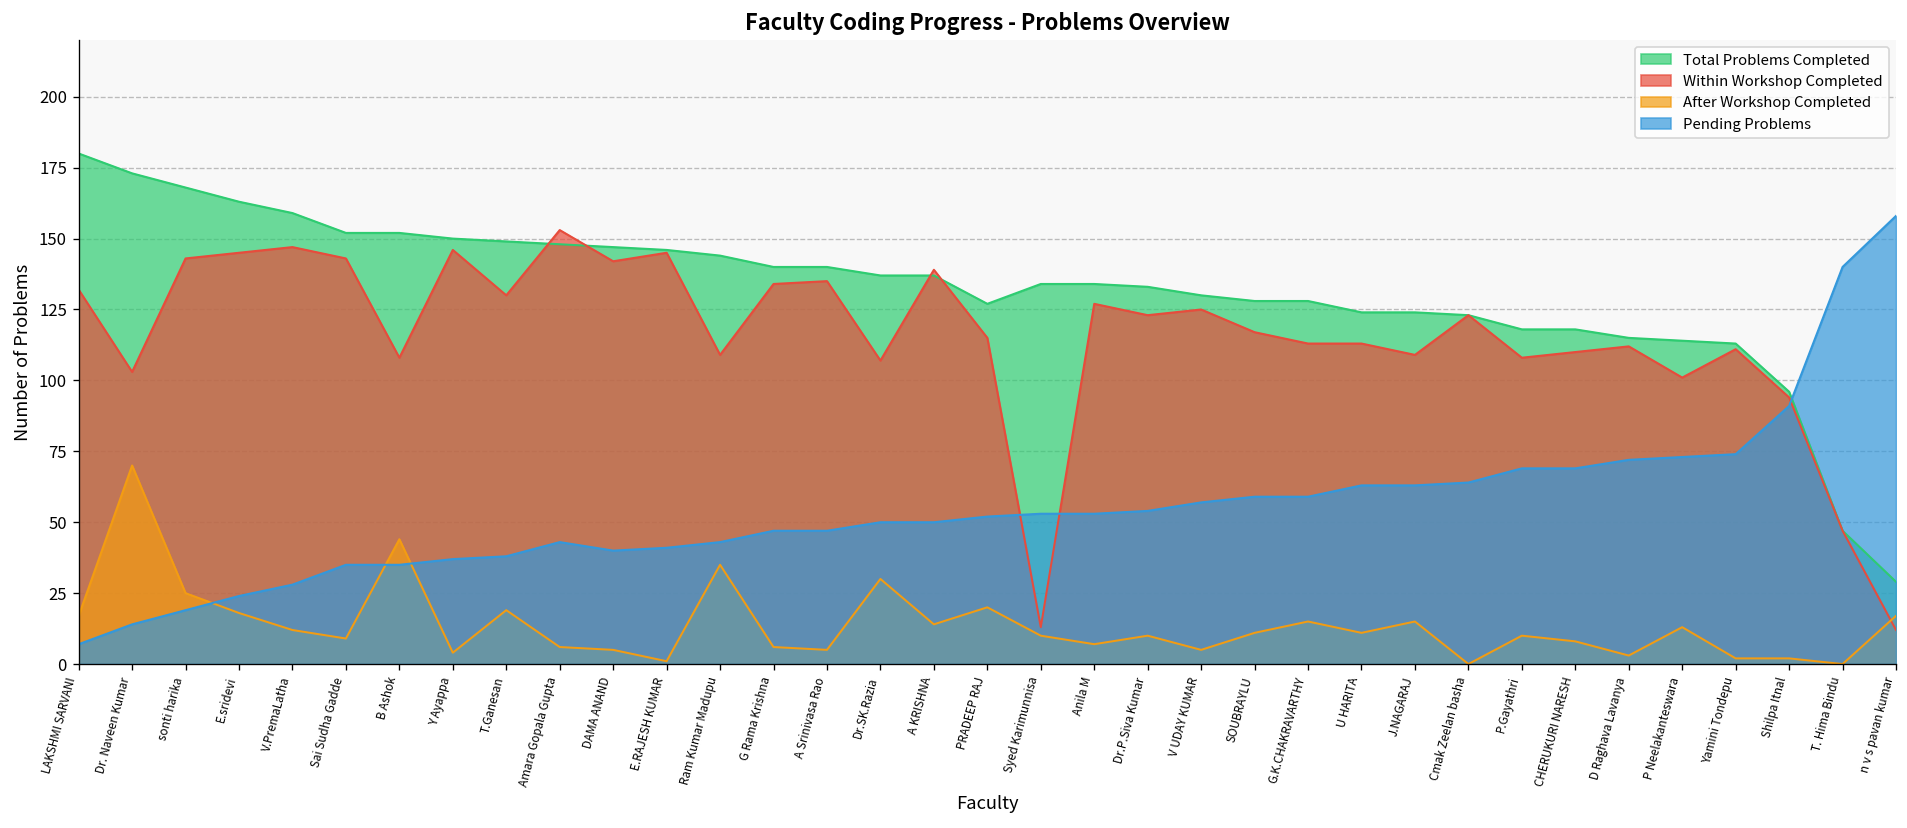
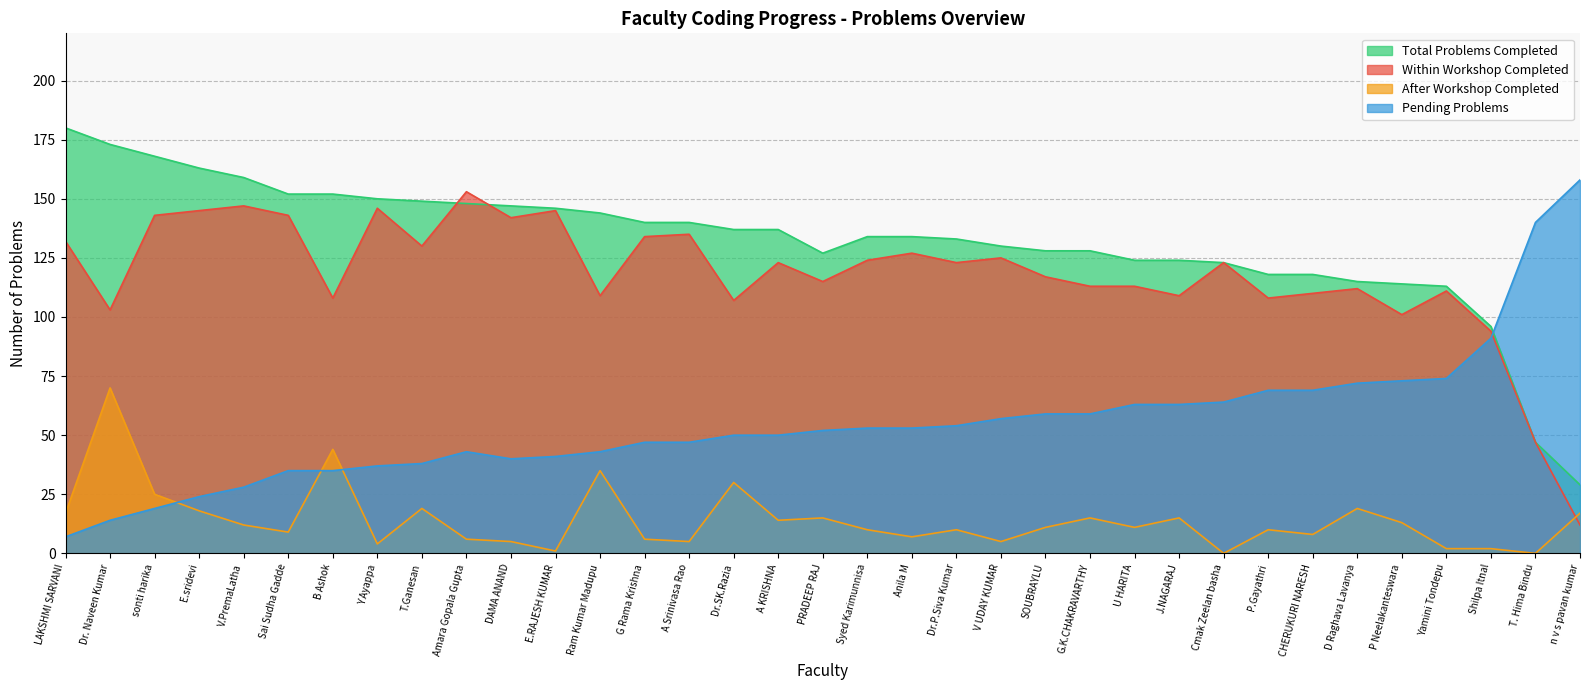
Within Workshop Completed, A KRISHNA: 139 -> 123
After Workshop Completed, PRADEEP RAJ: 20 -> 15
Within Workshop Completed, Syed Karimunnisa: 13 -> 124
After Workshop Completed, D Raghava Lavanya: 3 -> 19
